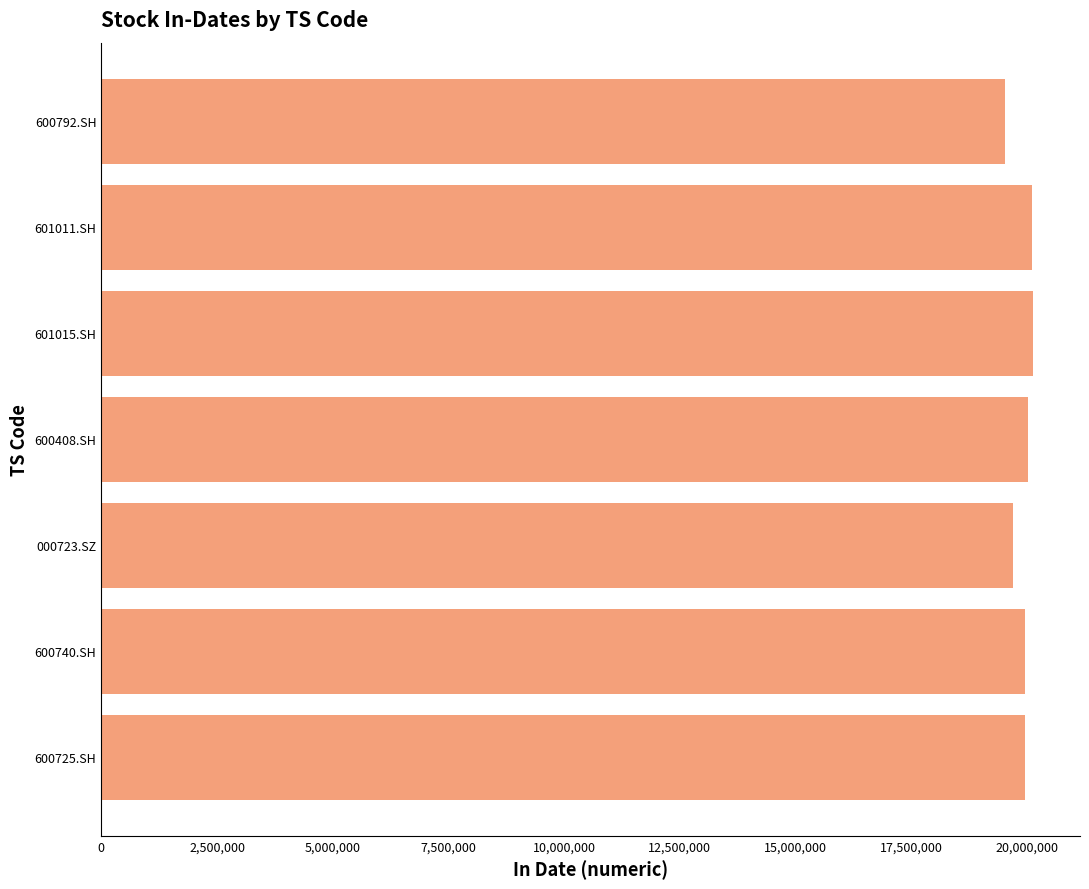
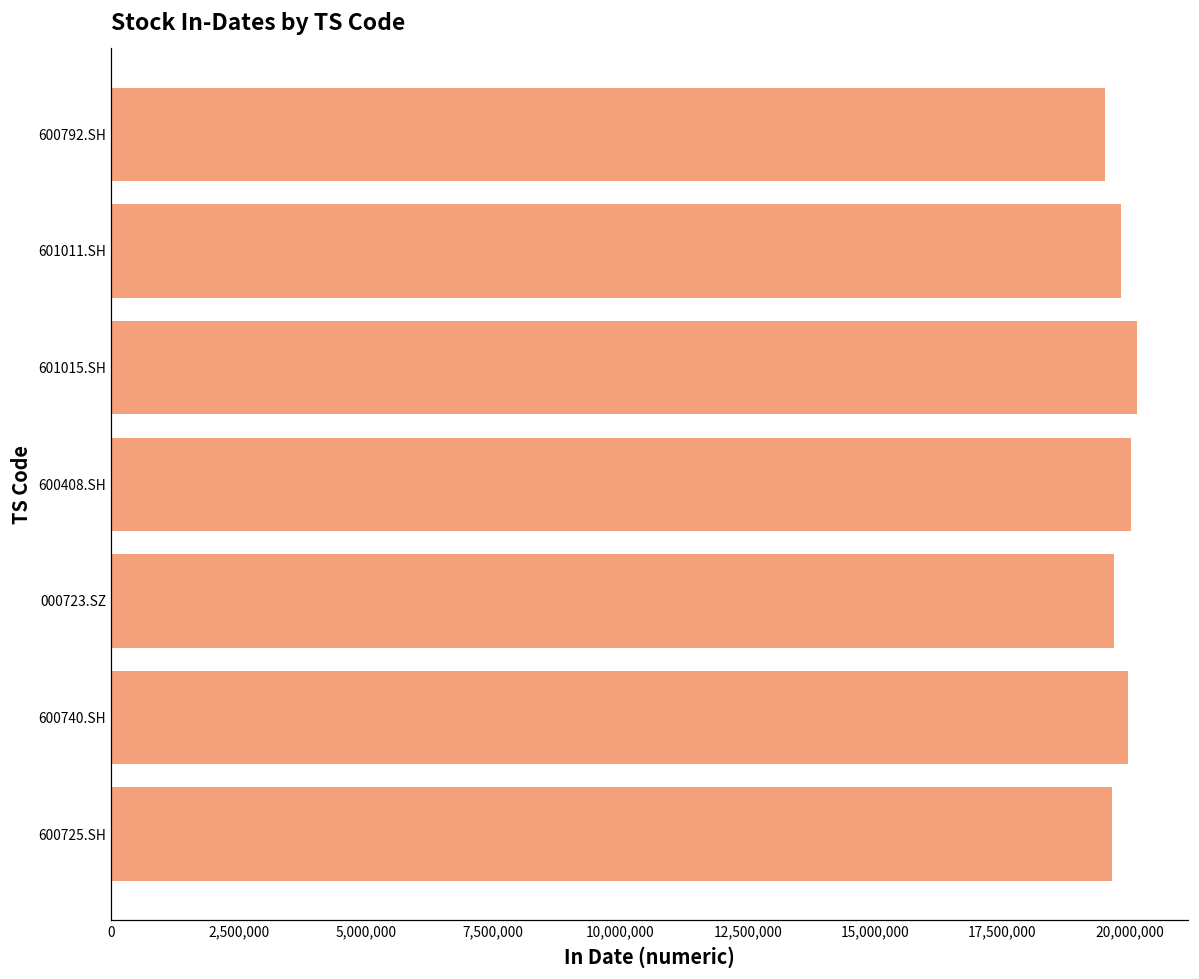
601011.SH: 20,100,000 -> 19,800,000
600725.SH: 20,000,000 -> 19,600,000
